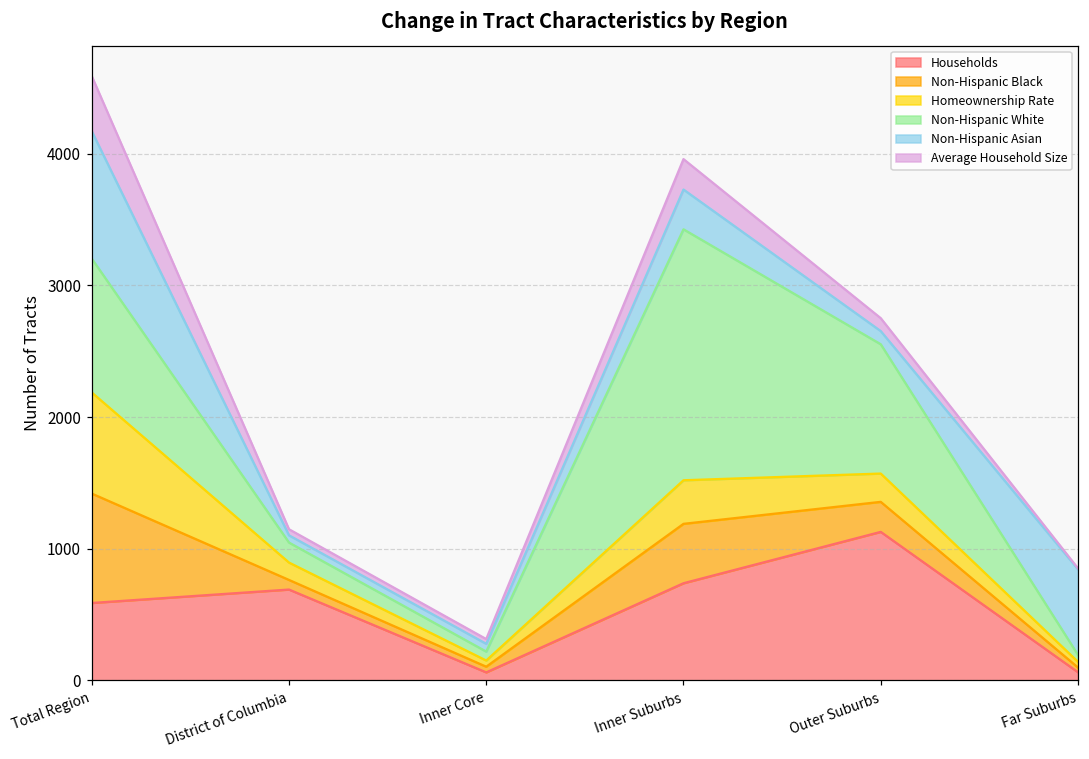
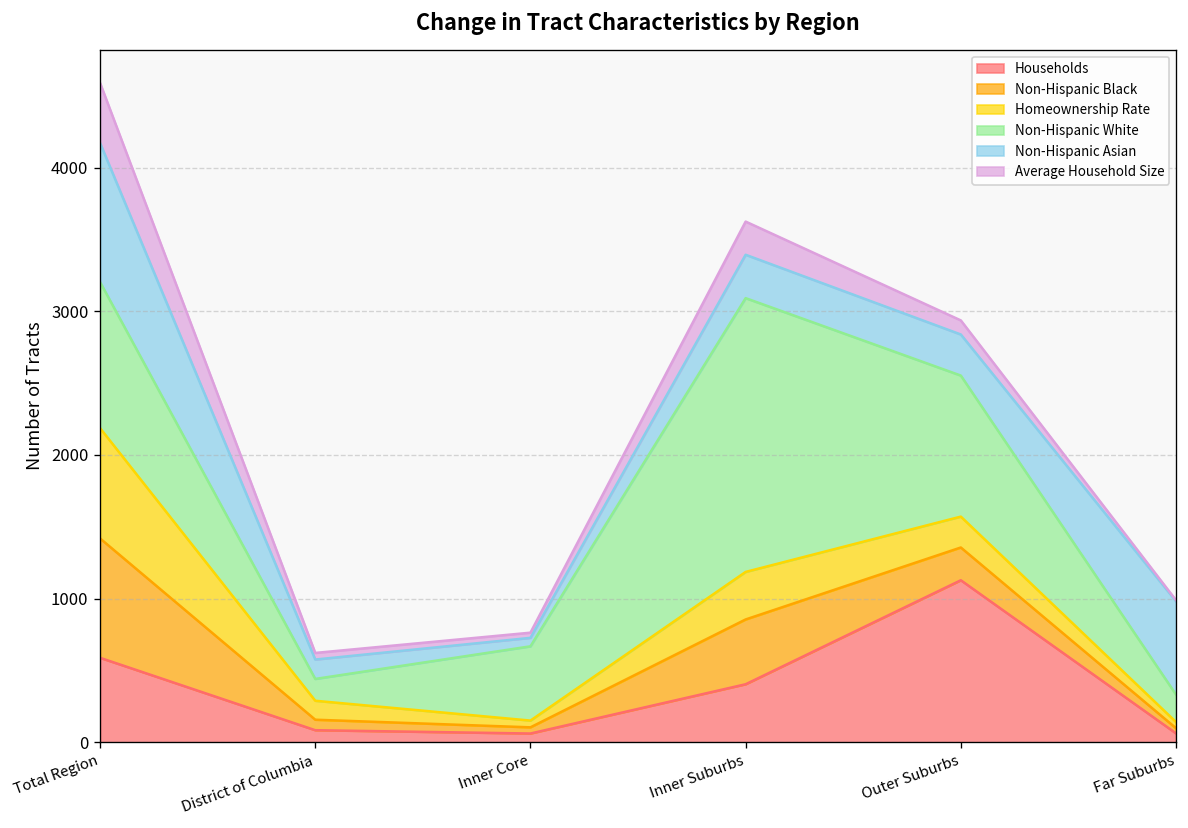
Households, District of Columbia: 690 -> 80
Non-Hispanic Asian, District of Columbia: 60 -> 140
Non-Hispanic White, Inner Core: 70 -> 520
Households, Inner Suburbs: 740 -> 400
Non-Hispanic Asian, Outer Suburbs: 100 -> 290
Non-Hispanic White, Far Suburbs: 50 -> 190
